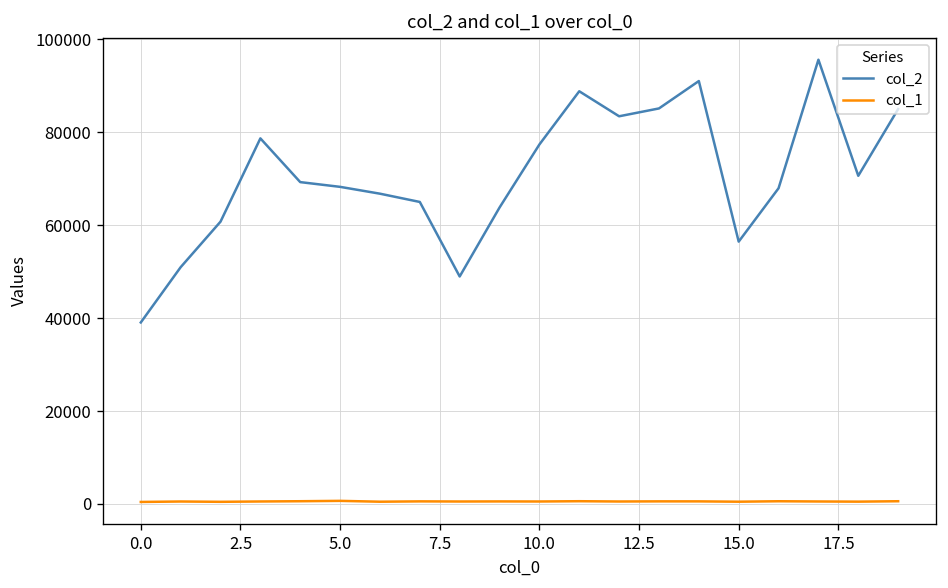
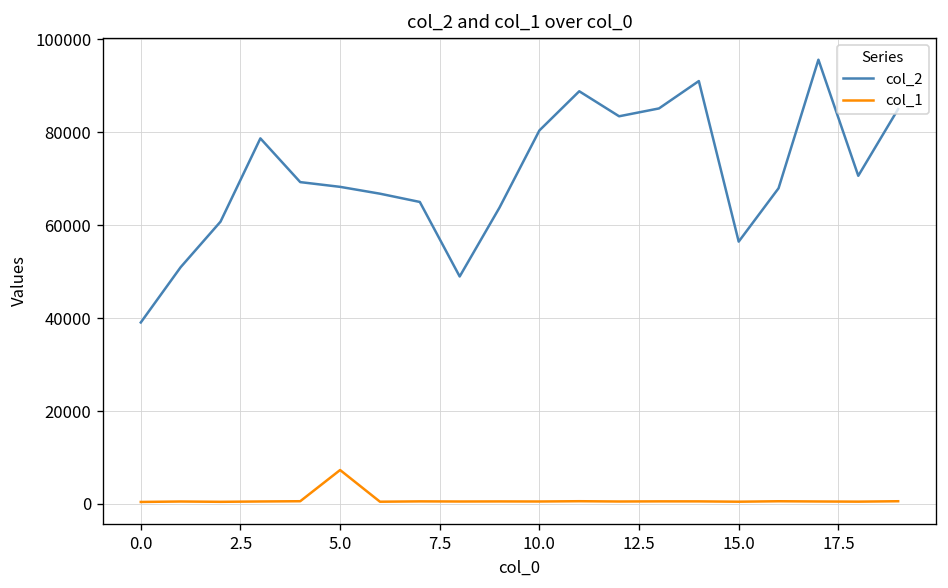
col_1, 5.0: 1000 -> 7000
col_2, 10.0: 77000 -> 80000
